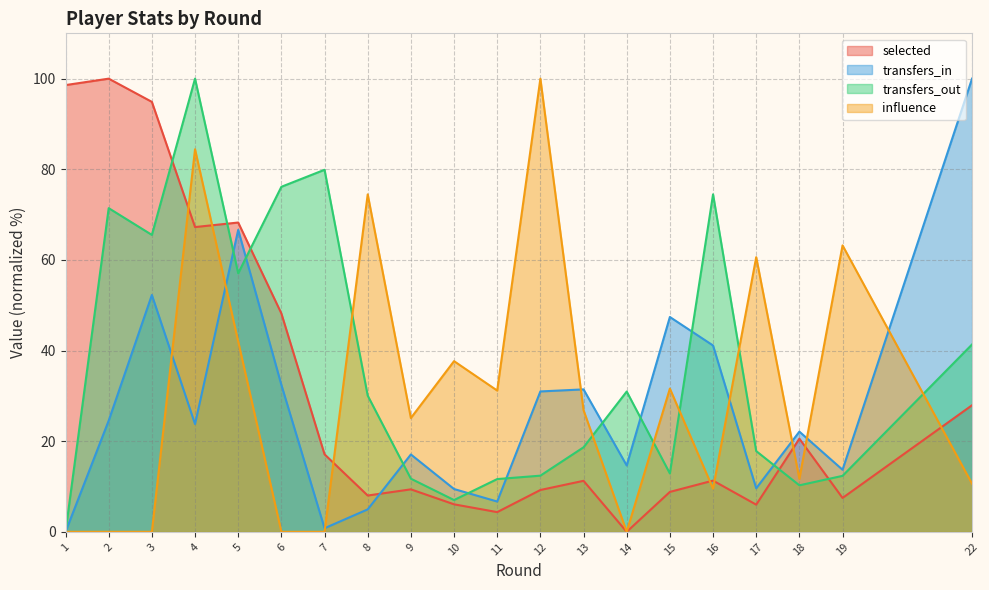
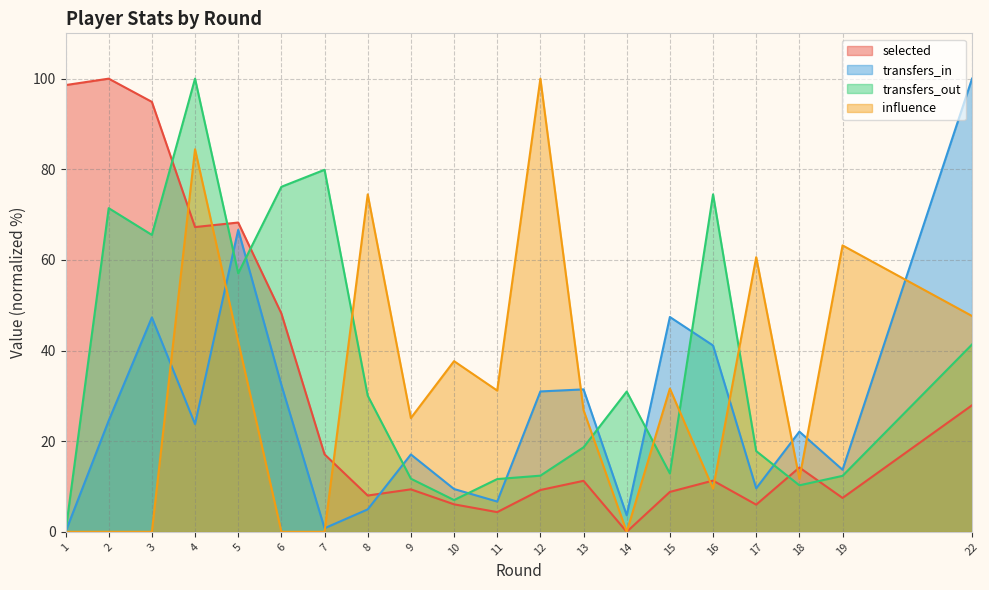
transfers_in, 3: 52 -> 47
transfers_in, 14: 15 -> 4
selected, 18: 21 -> 14
influence, 22: 11 -> 48
